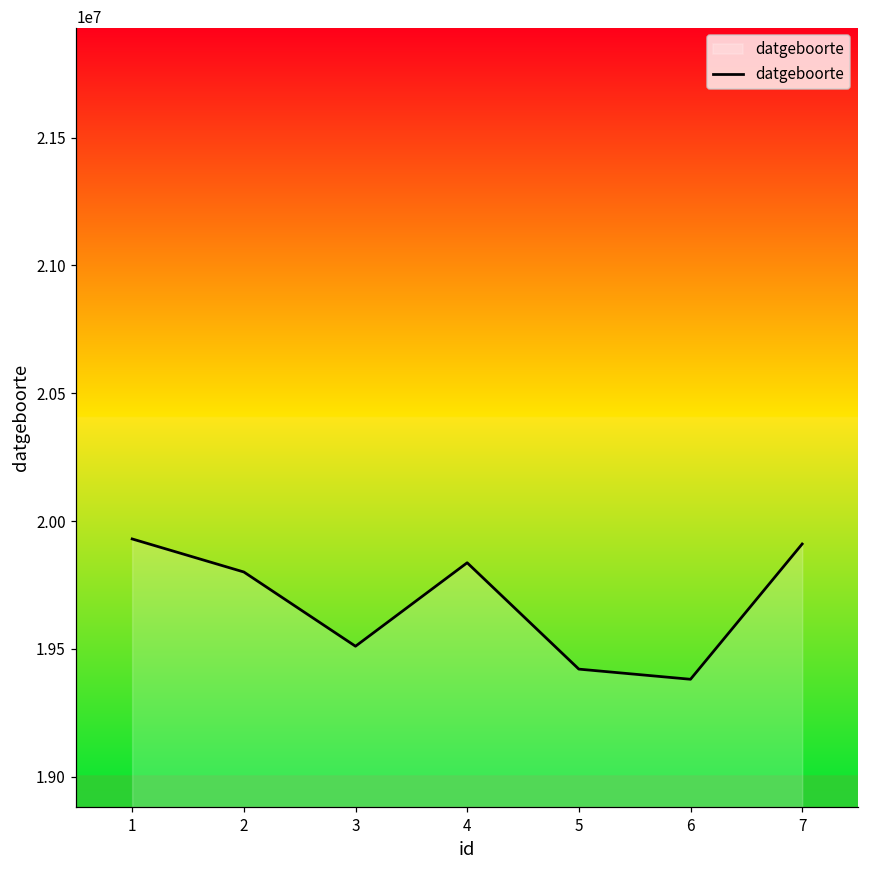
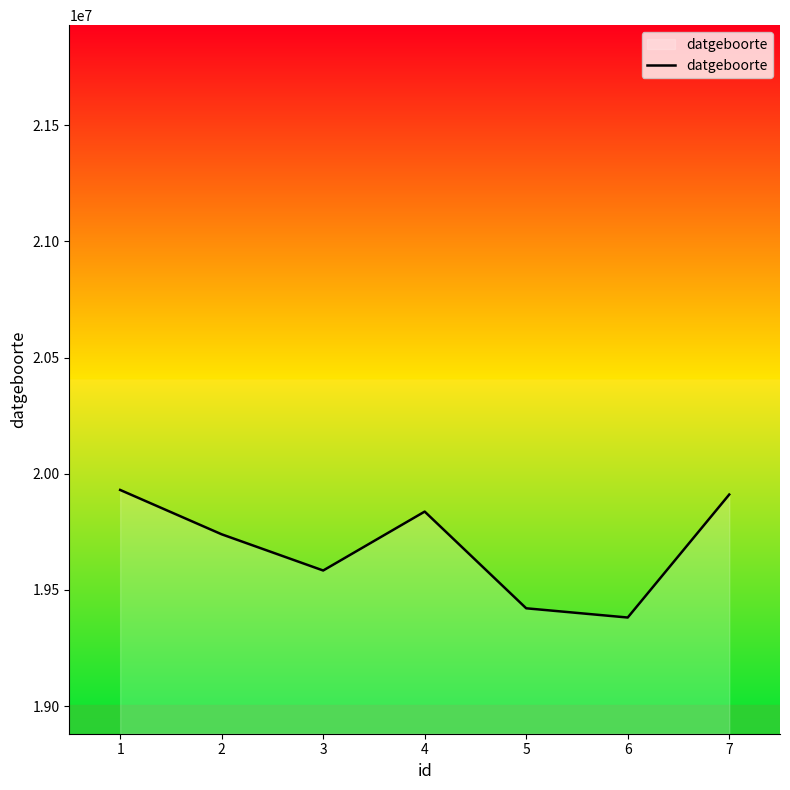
2: 19800000 -> 19740000
3: 19510000 -> 19580000
